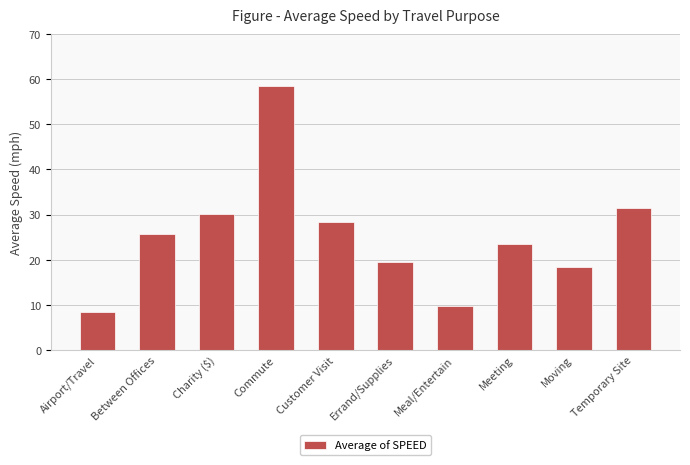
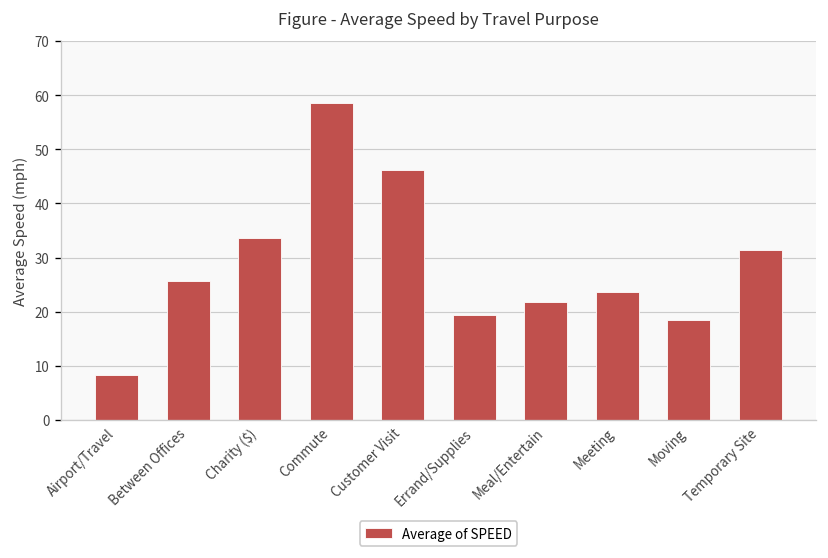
Charity ($): 30 -> 34
Customer Visit: 28 -> 46
Meal/Entertain: 10 -> 22
